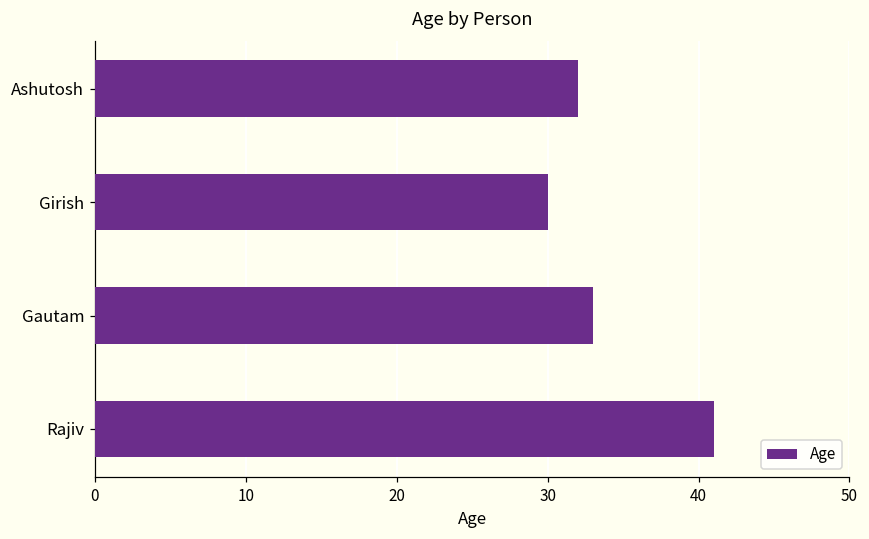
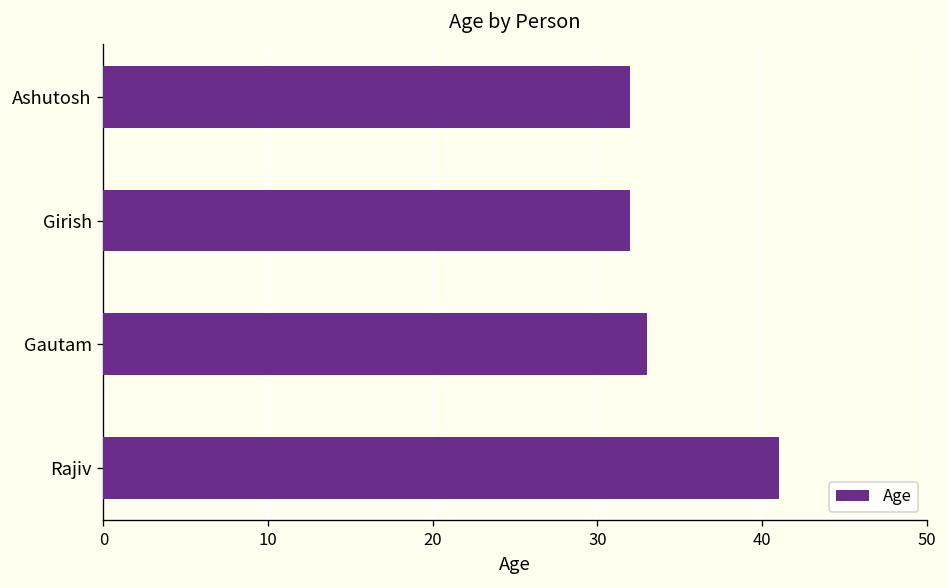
Girish: 30 -> 32
